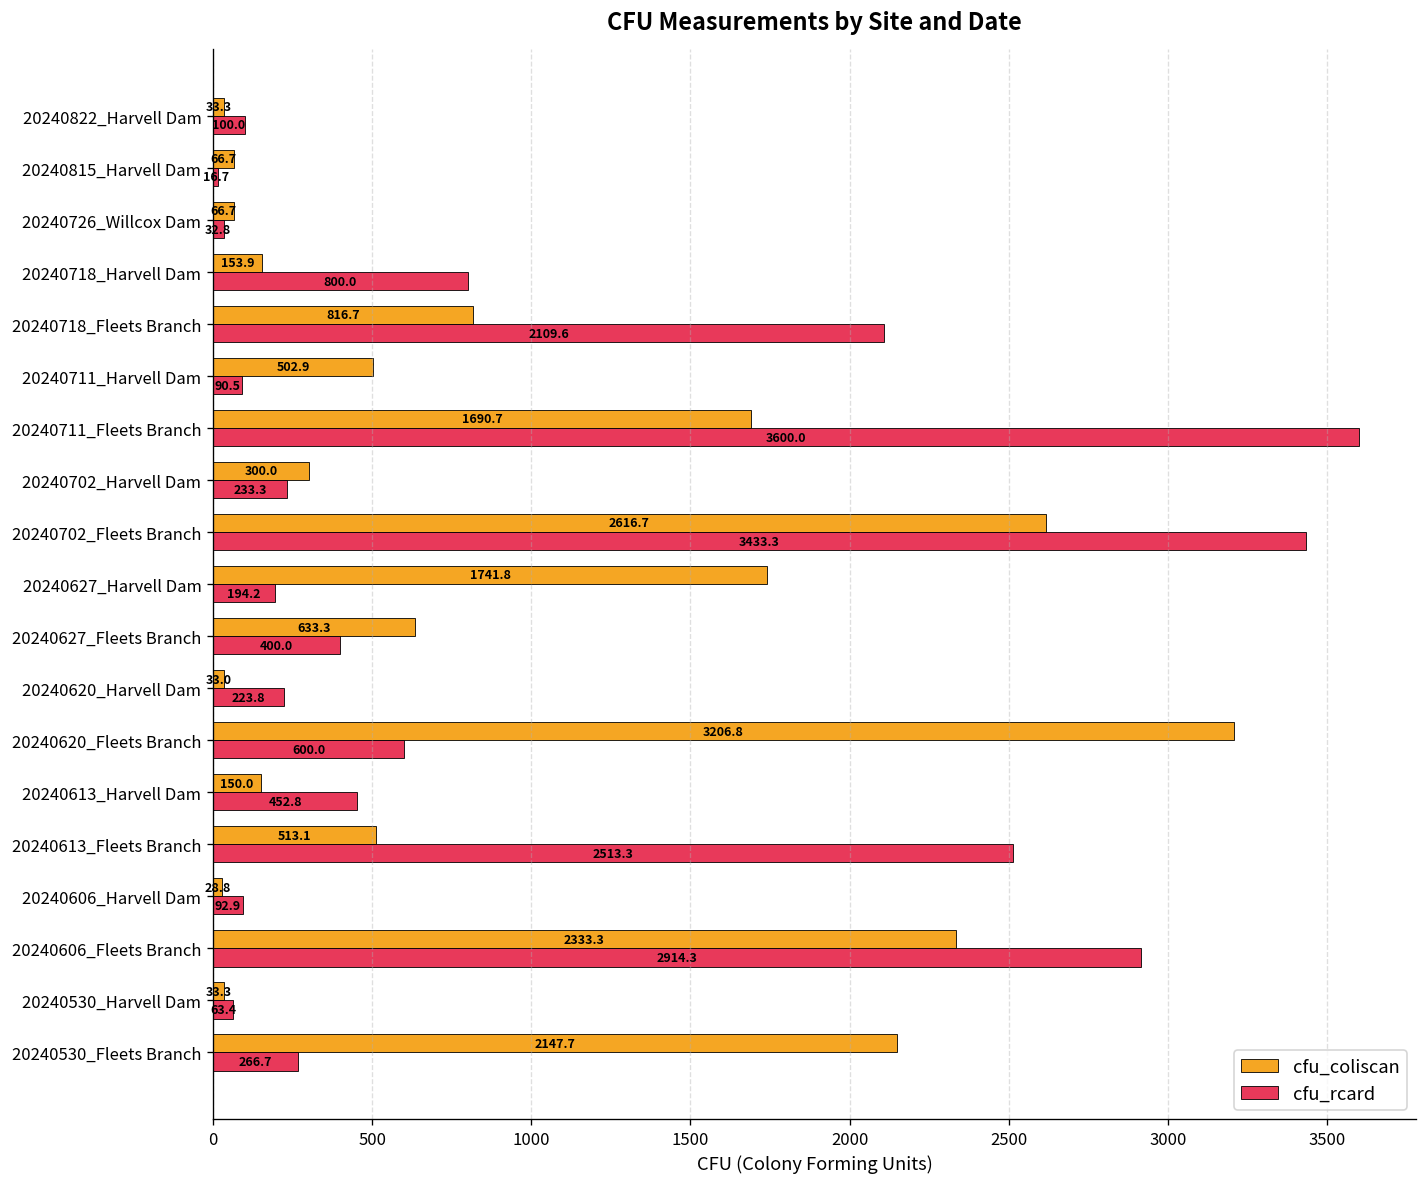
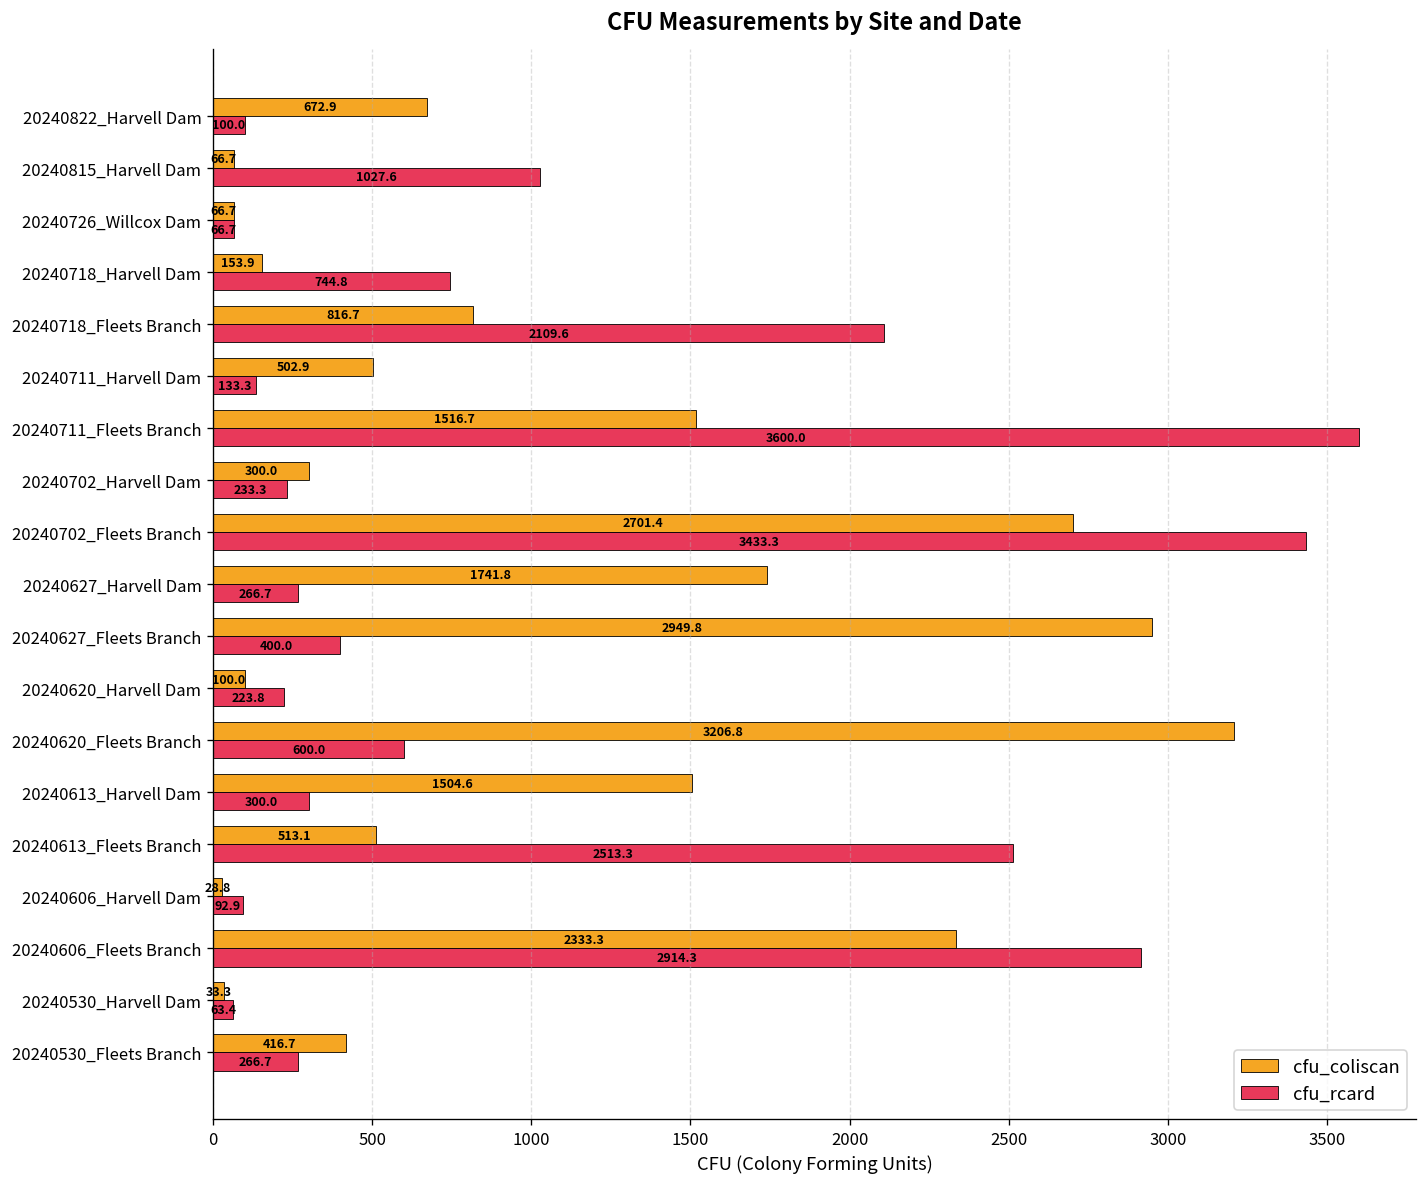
cfu_coliscan, 20240822_Harvell Dam: 33.3 -> 672.9
cfu_rcard, 20240815_Harvell Dam: 16.7 -> 1027.6
cfu_rcard, 20240726_Willcox Dam: 32.8 -> 66.7
cfu_rcard, 20240718_Harvell Dam: 800.0 -> 744.8
cfu_rcard, 20240711_Harvell Dam: 90.5 -> 133.3
cfu_coliscan, 20240711_Fleets Branch: 1690.7 -> 1516.7
cfu_coliscan, 20240702_Fleets Branch: 2616.7 -> 2701.4
cfu_rcard, 20240627_Harvell Dam: 194.2 -> 266.7
cfu_coliscan, 20240627_Fleets Branch: 633.3 -> 2949.8
cfu_coliscan, 20240620_Harvell Dam: 33.0 -> 100.0
cfu_coliscan, 20240613_Harvell Dam: 150.0 -> 1504.6
cfu_rcard, 20240613_Harvell Dam: 452.8 -> 300.0
cfu_coliscan, 20240530_Fleets Branch: 2147.7 -> 416.7
